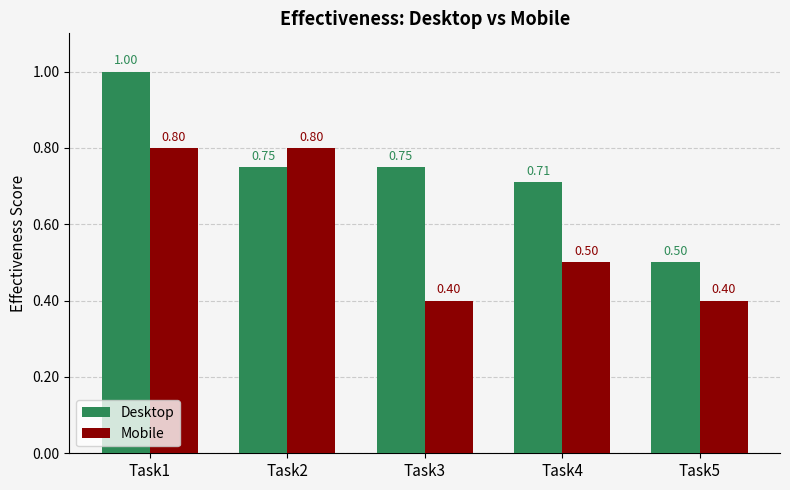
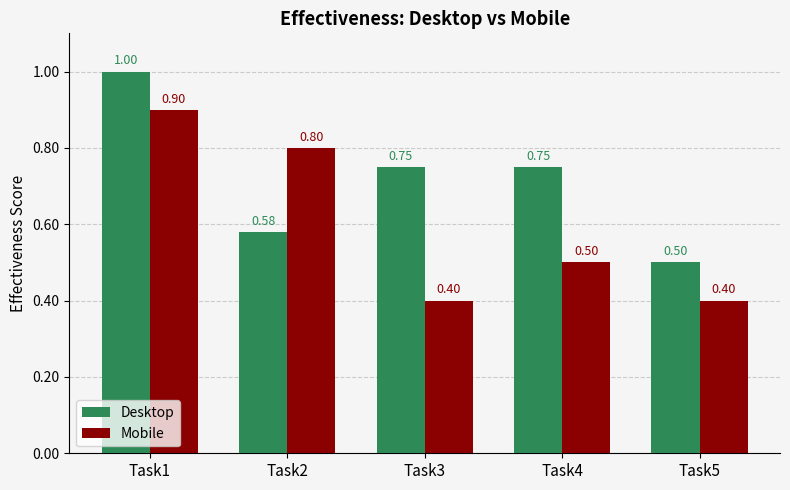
Mobile, Task1: 0.80 -> 0.90
Desktop, Task2: 0.75 -> 0.58
Desktop, Task4: 0.71 -> 0.75
